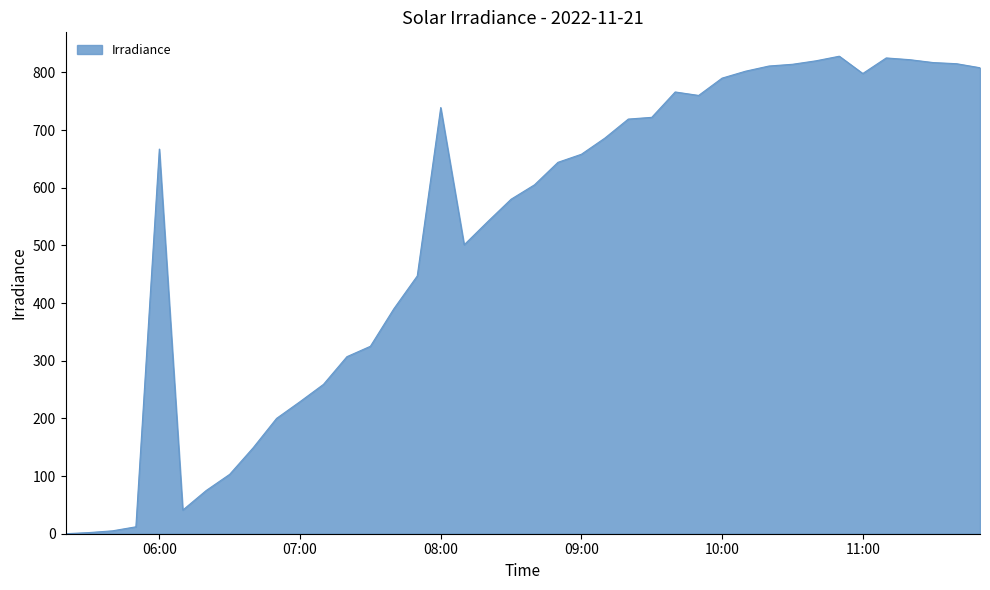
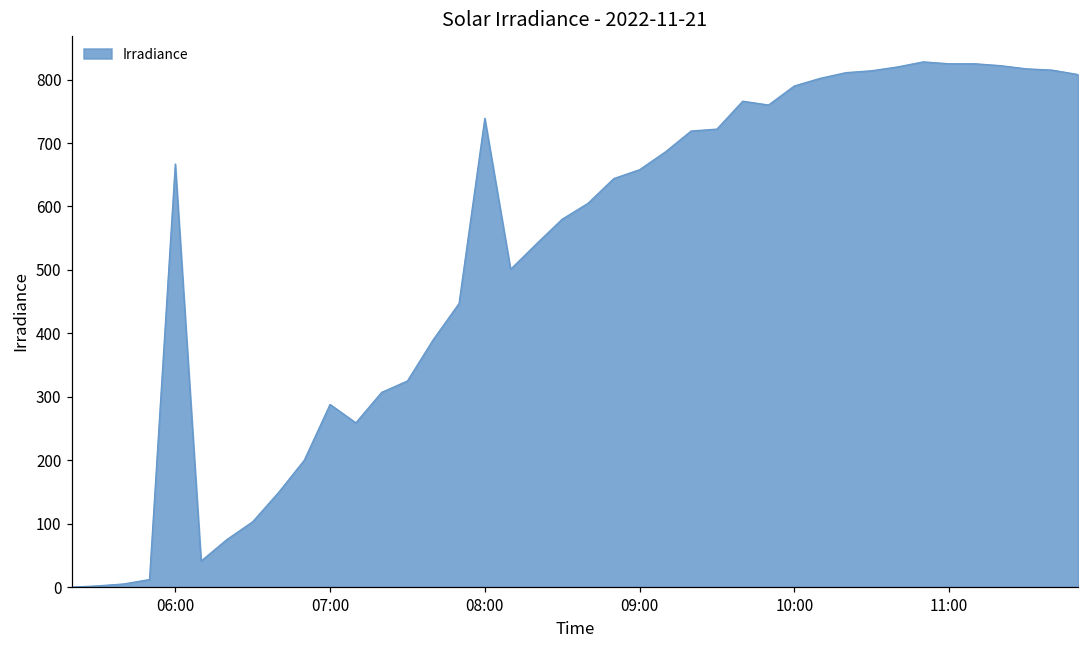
07:00: 230 -> 290
11:00: 800 -> 830
